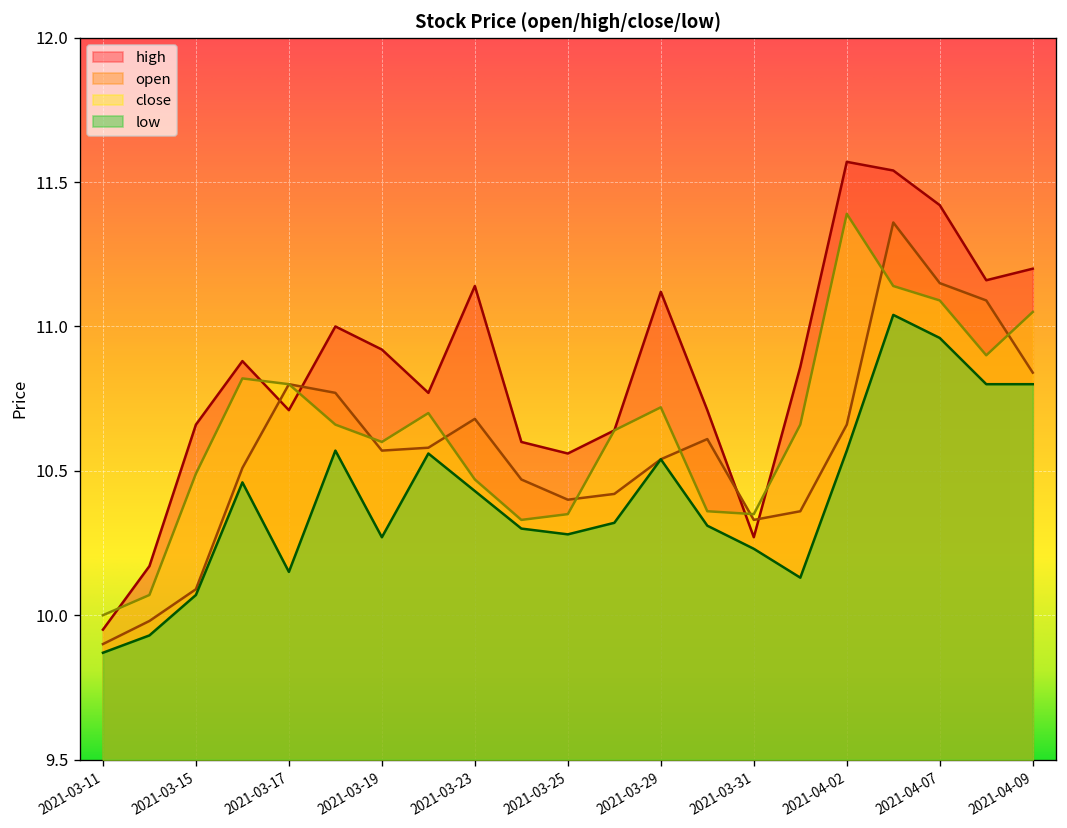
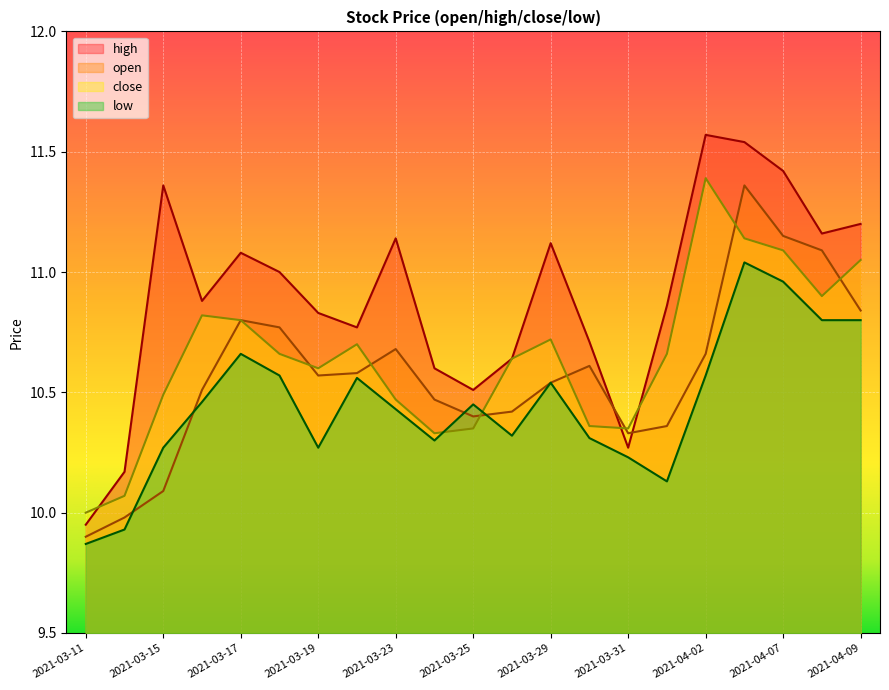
high, 2021-03-15: 10.66 -> 11.36
low, 2021-03-15: 10.07 -> 10.27
high, 2021-03-17: 10.71 -> 11.08
low, 2021-03-17: 10.15 -> 10.66
high, 2021-03-19: 10.92 -> 10.83
high, 2021-03-25: 10.56 -> 10.51
low, 2021-03-25: 10.28 -> 10.45
